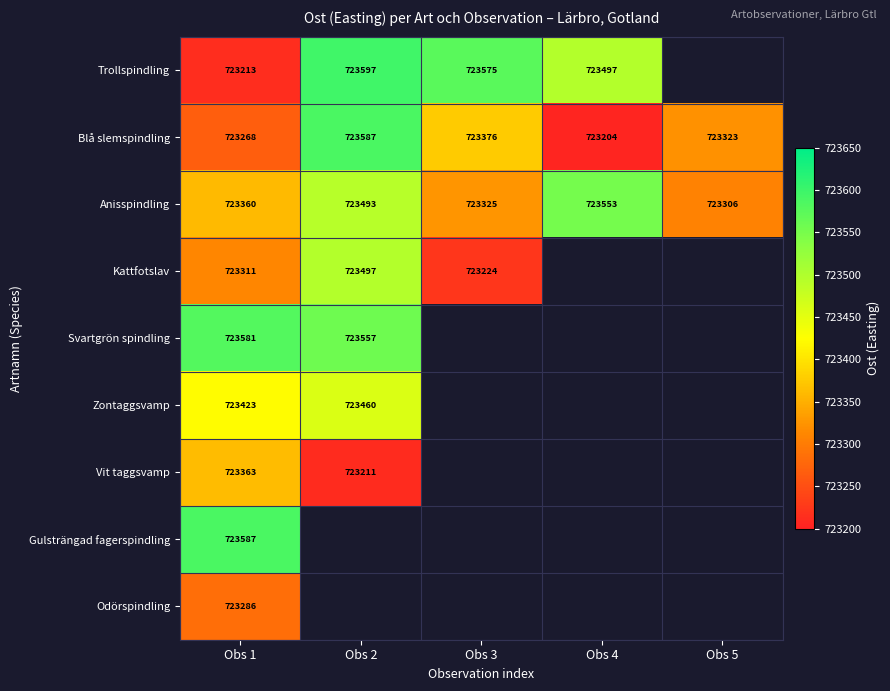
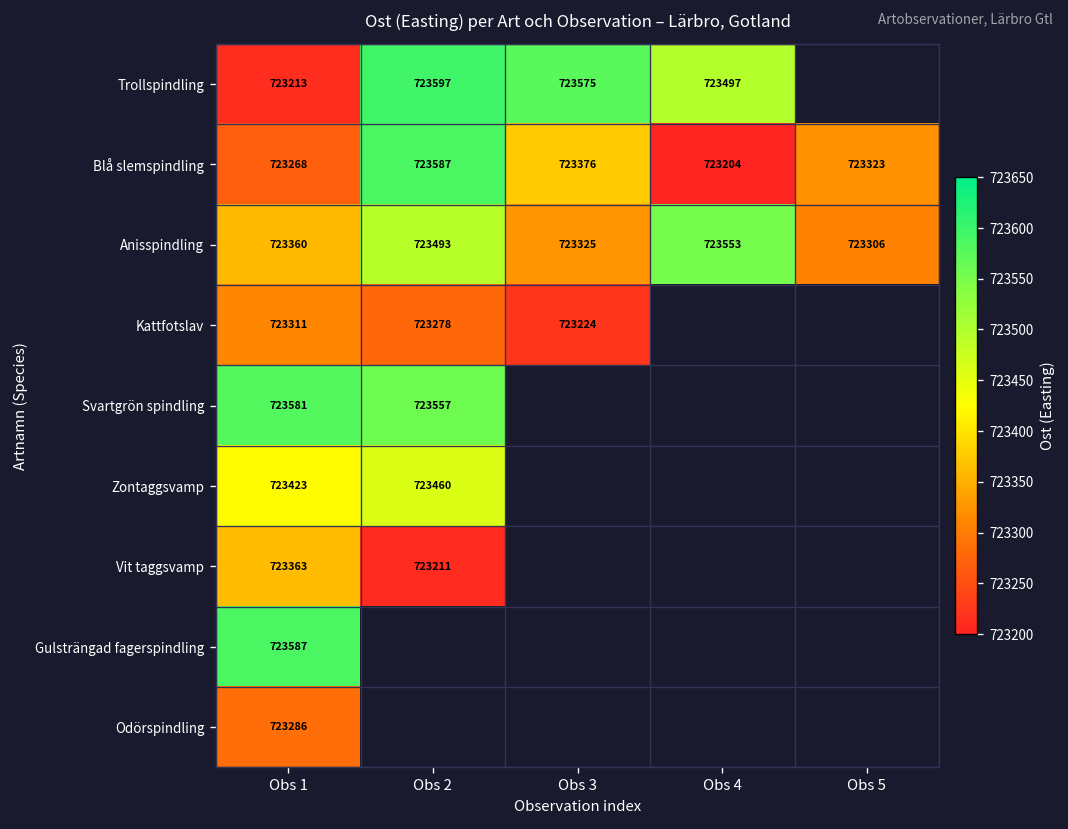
Kattfotslav, Obs 2: 723497 -> 723278
